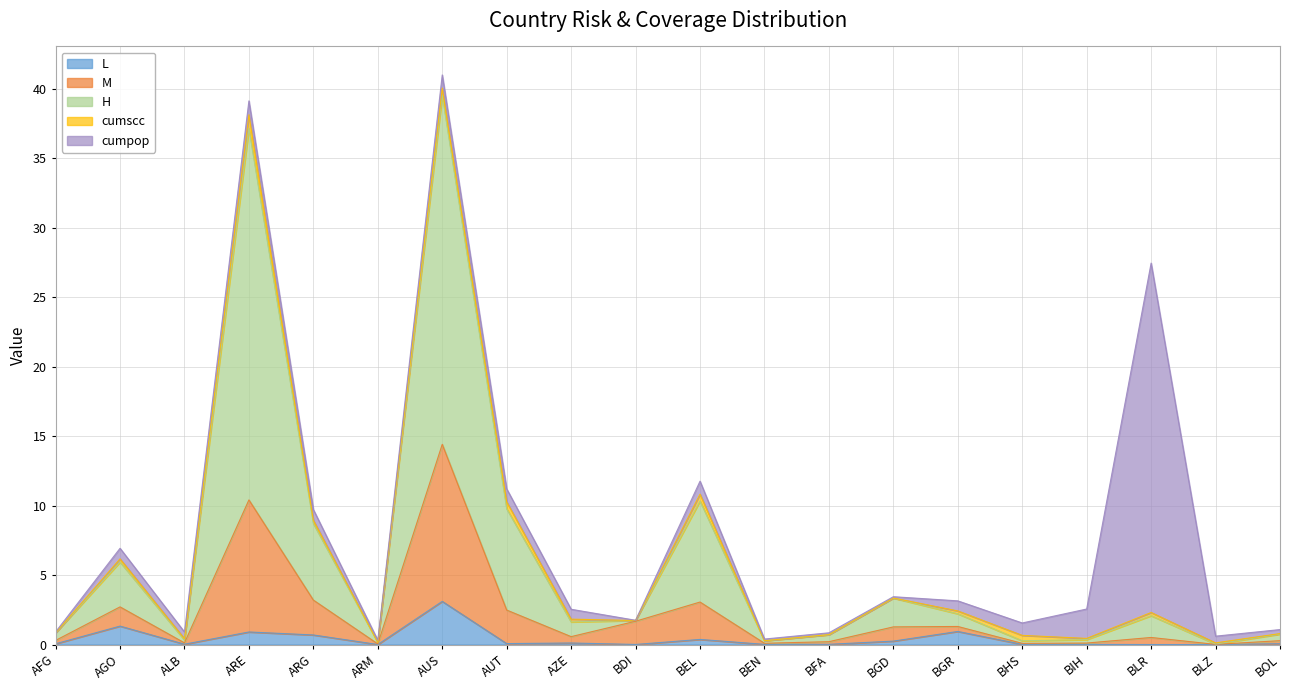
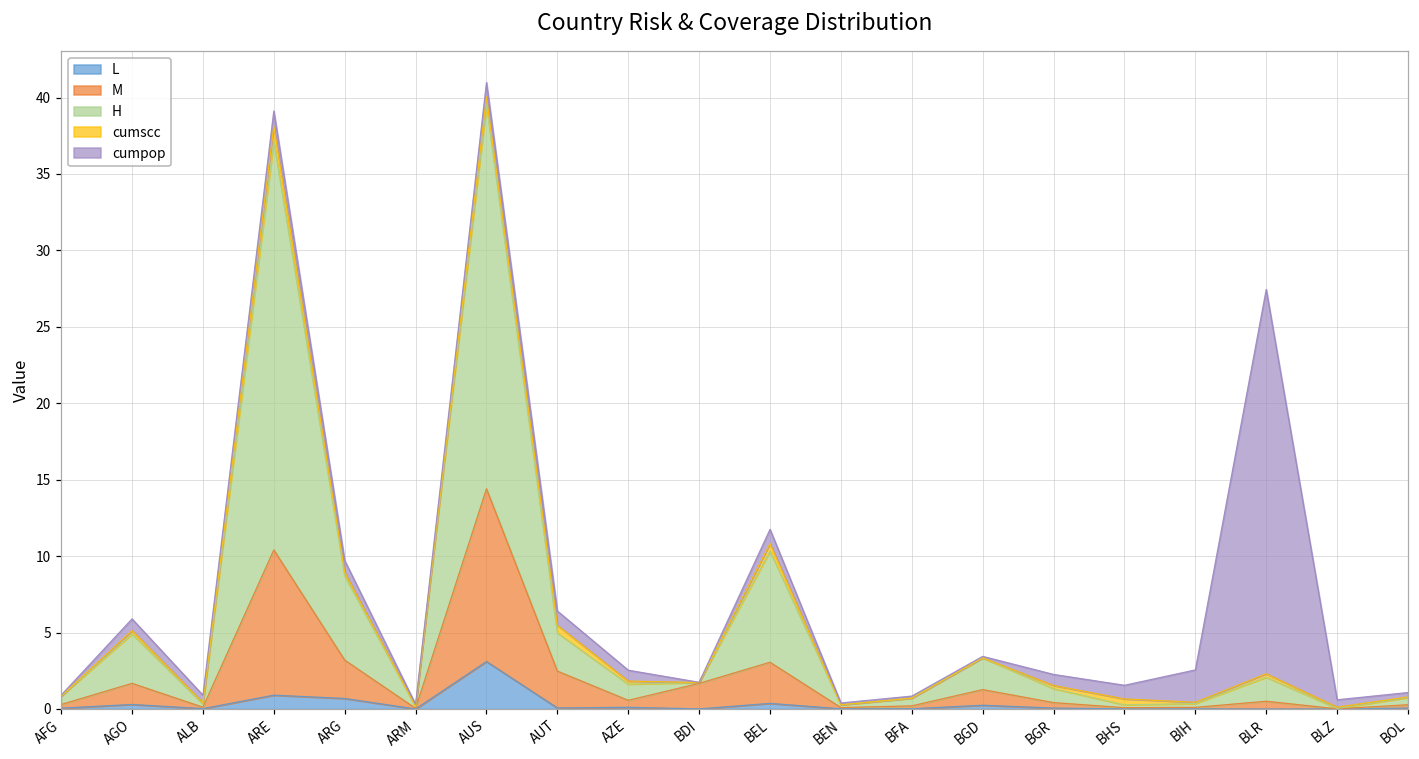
L, AGO: 1.3 -> 0.3
H, AUT: 7.3 -> 2.5
L, BGR: 0.9 -> 0.1
